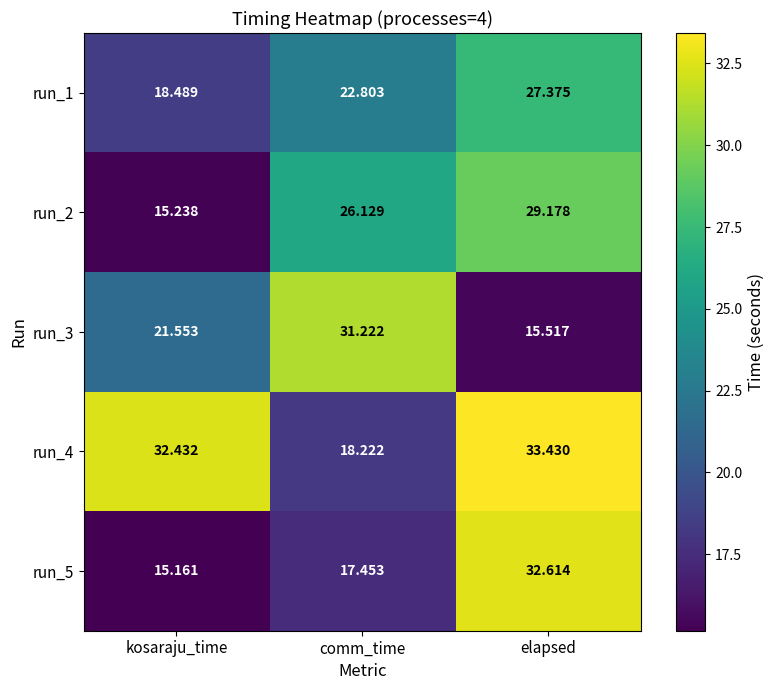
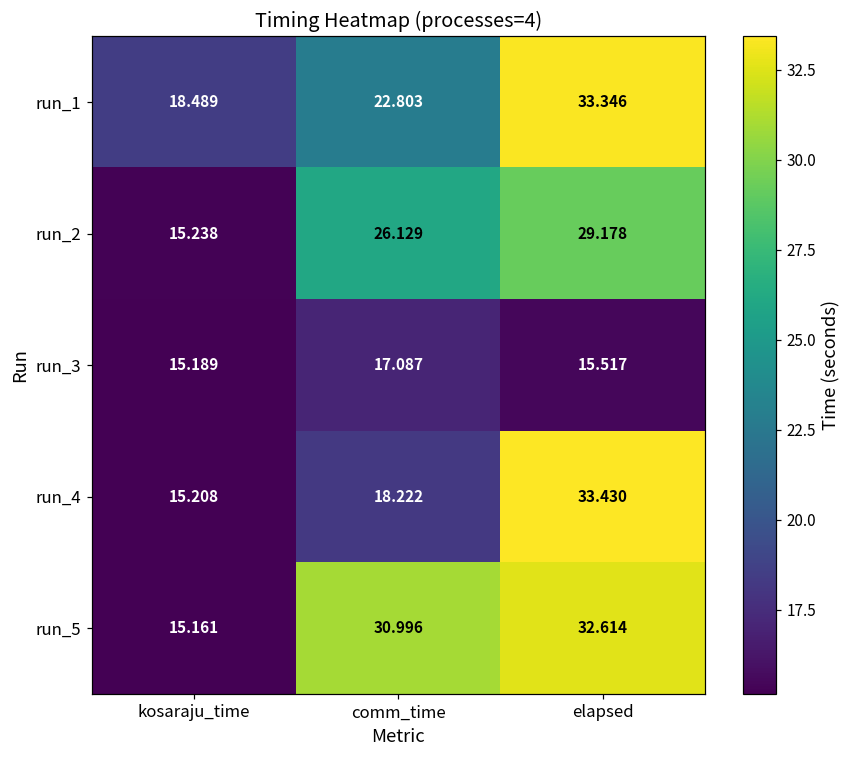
run_1, elapsed: 27.375 -> 33.346
run_3, kosaraju_time: 21.553 -> 15.189
run_3, comm_time: 31.222 -> 17.087
run_4, kosaraju_time: 32.432 -> 15.208
run_5, comm_time: 17.453 -> 30.996
